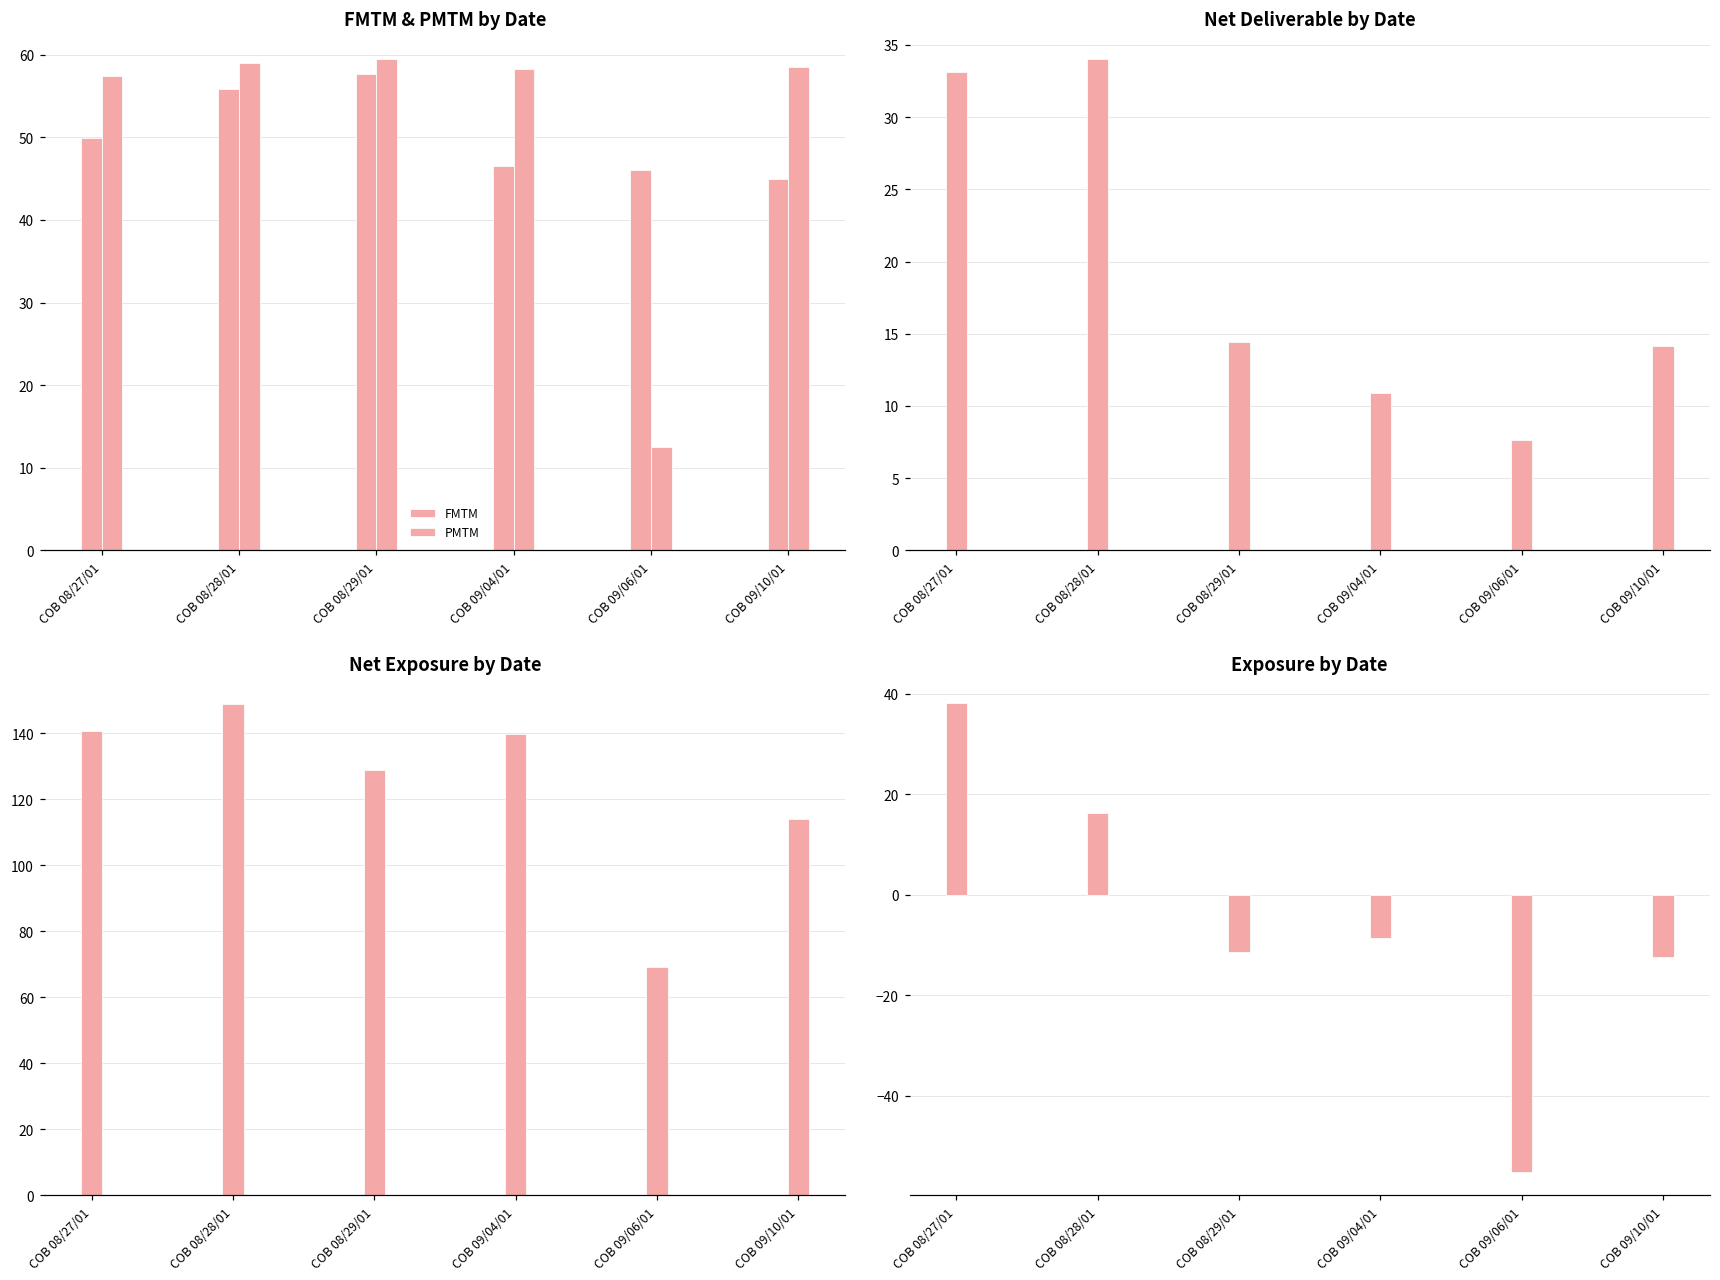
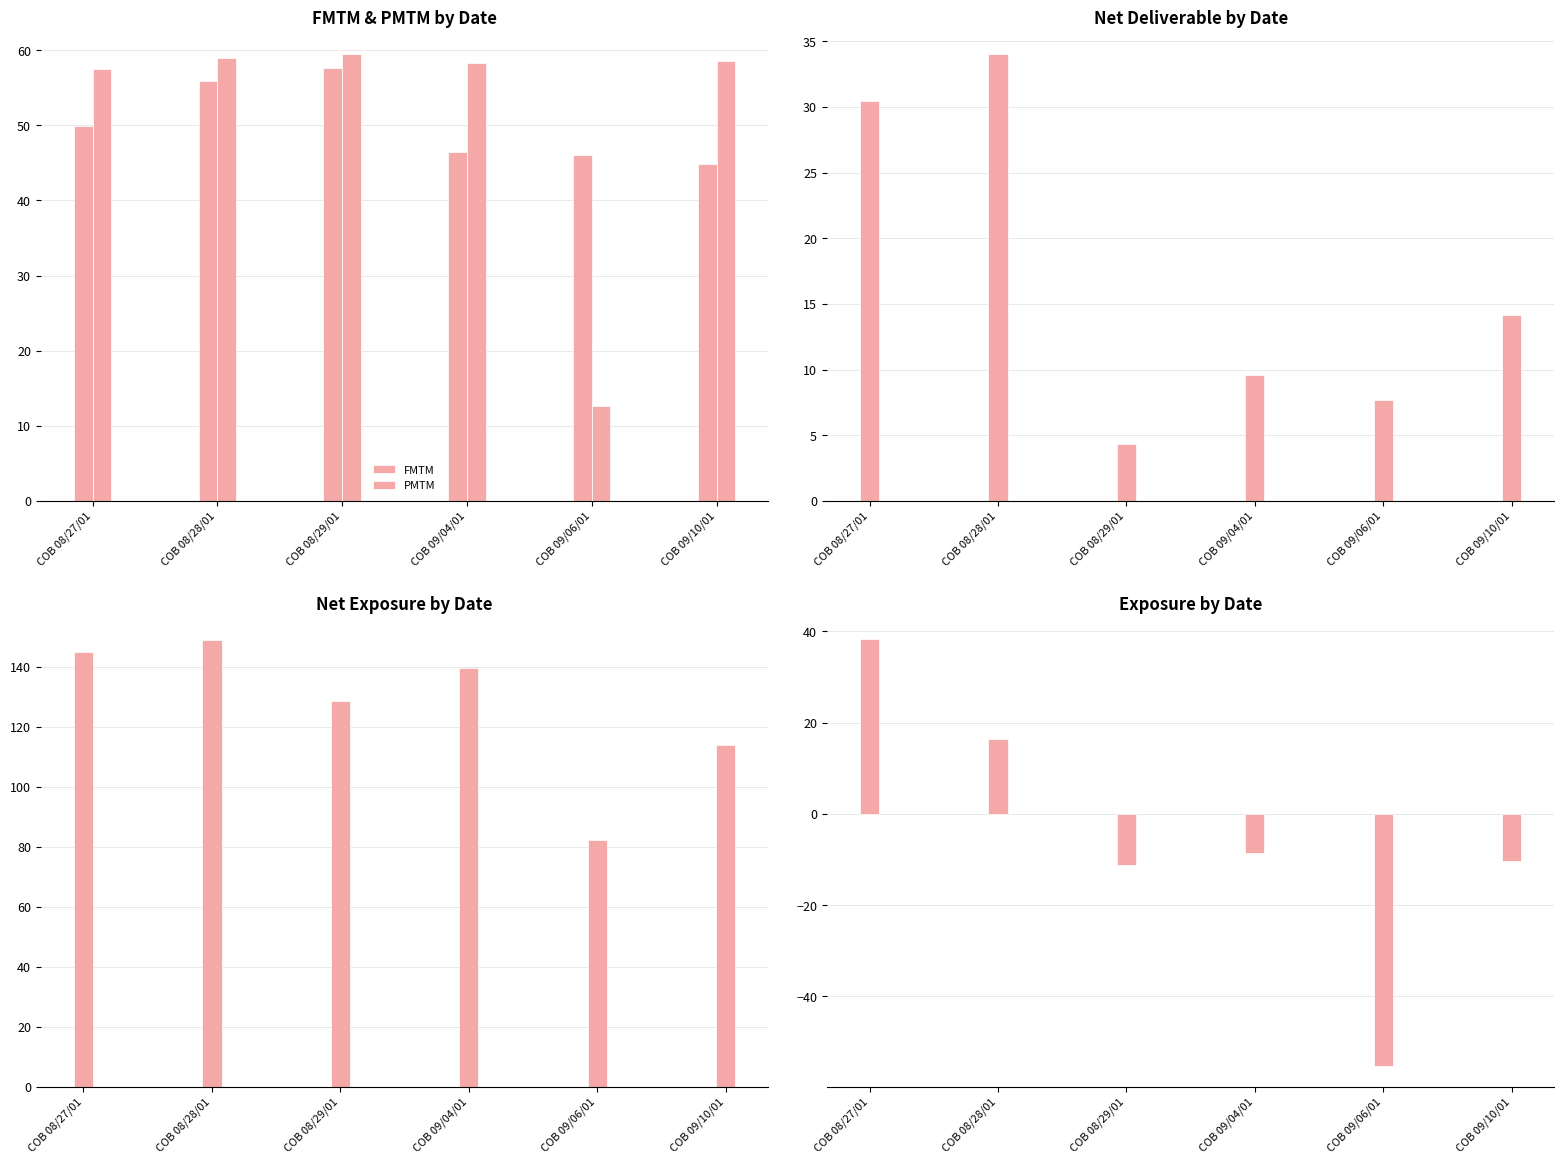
Net Deliverable by Date, COB 08/27/01: 33.1 -> 30.4
Net Deliverable by Date, COB 08/29/01: 14.4 -> 4.3
Net Deliverable by Date, COB 09/04/01: 10.9 -> 9.6
Net Exposure by Date, COB 08/27/01: 141 -> 145
Net Exposure by Date, COB 09/06/01: 69 -> 82
Exposure by Date, COB 09/10/01: -12 -> -10
